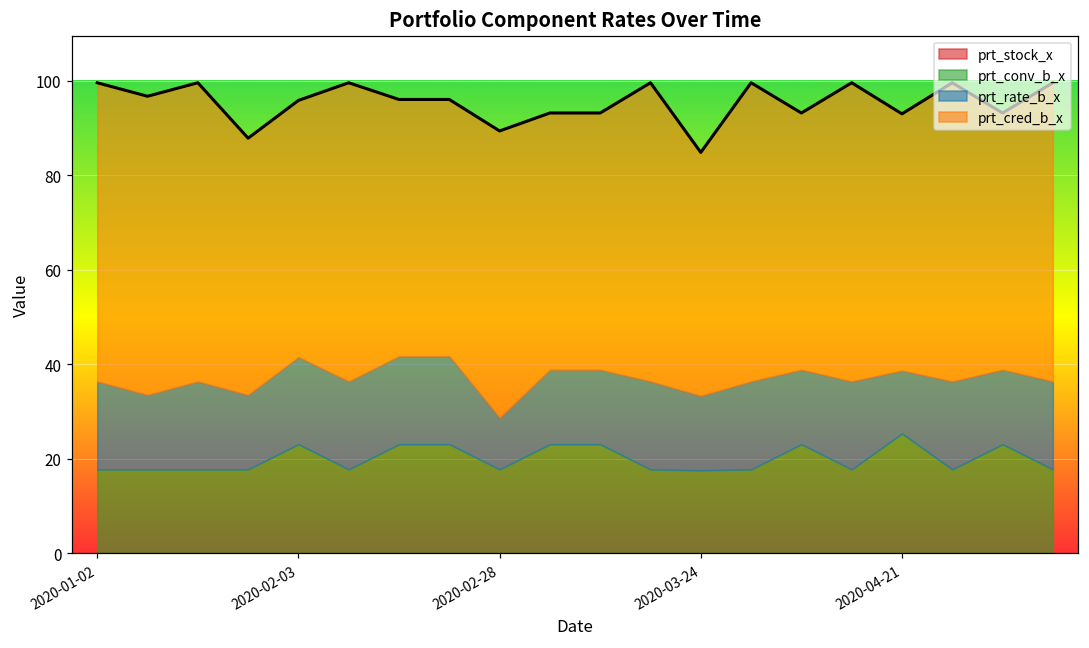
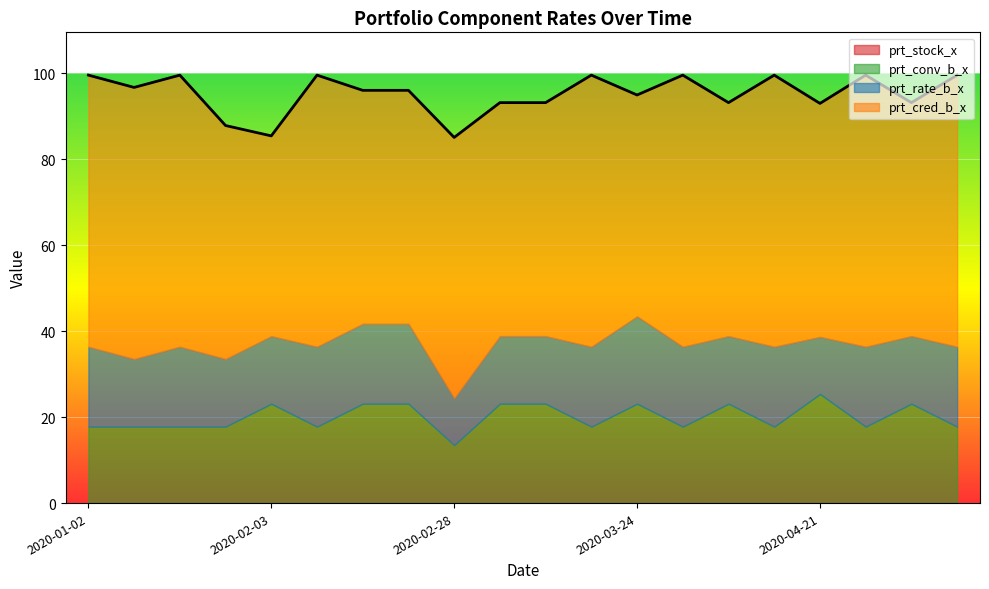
prt_rate_b_x, 2020-02-03: 18 -> 16
prt_cred_b_x, 2020-02-03: 54 -> 47
prt_conv_b_x, 2020-02-28: 18 -> 14
prt_conv_b_x, 2020-03-24: 18 -> 23
prt_rate_b_x, 2020-03-24: 16 -> 20
